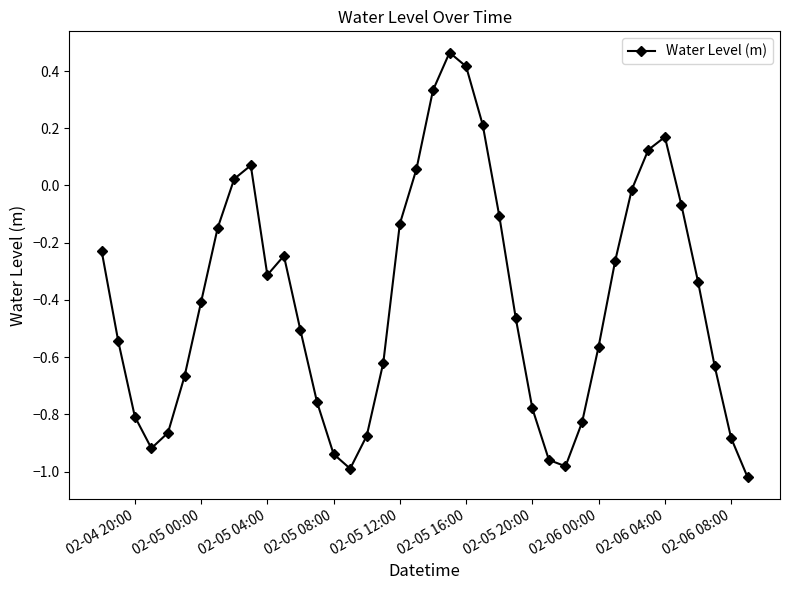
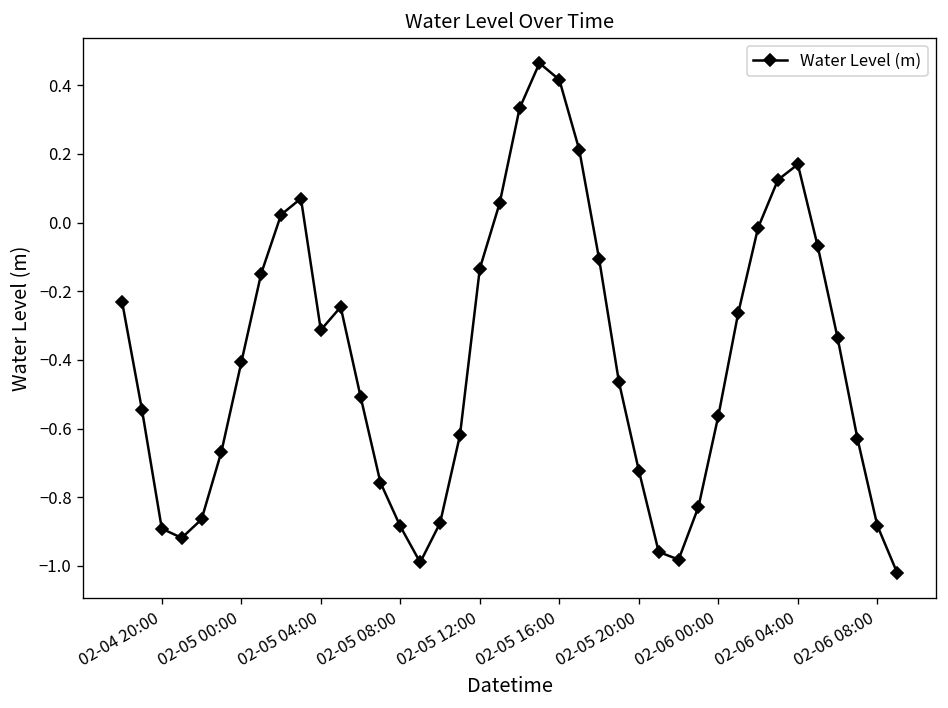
02-04 20:00: -0.81 -> -0.89
02-05 08:00: -0.94 -> -0.88
02-05 20:00: -0.78 -> -0.72
